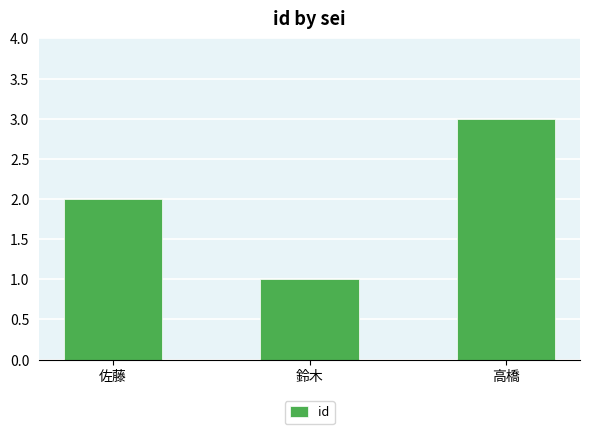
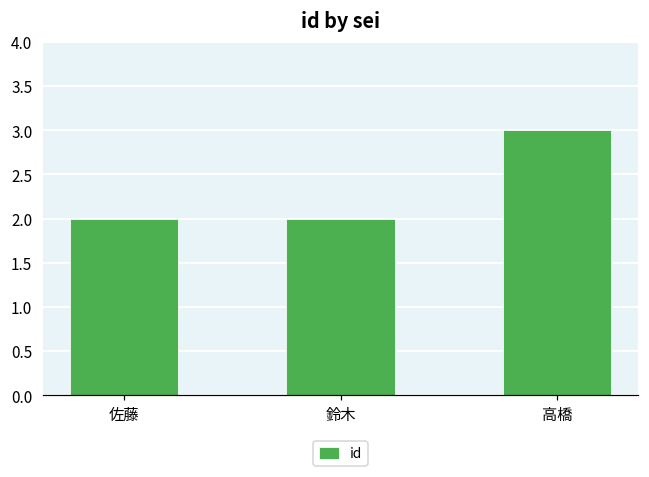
鈴木: 1 -> 2
